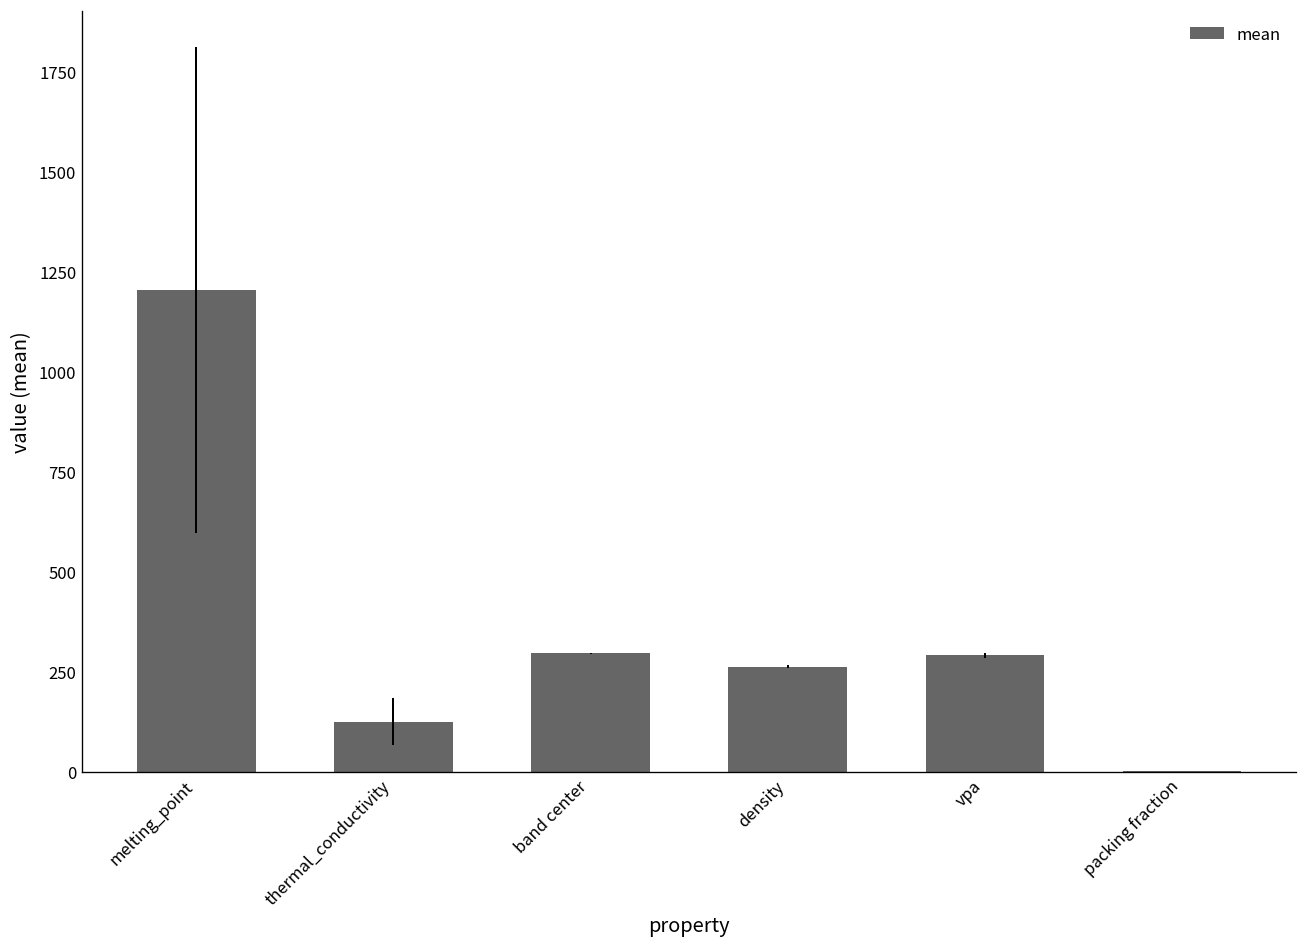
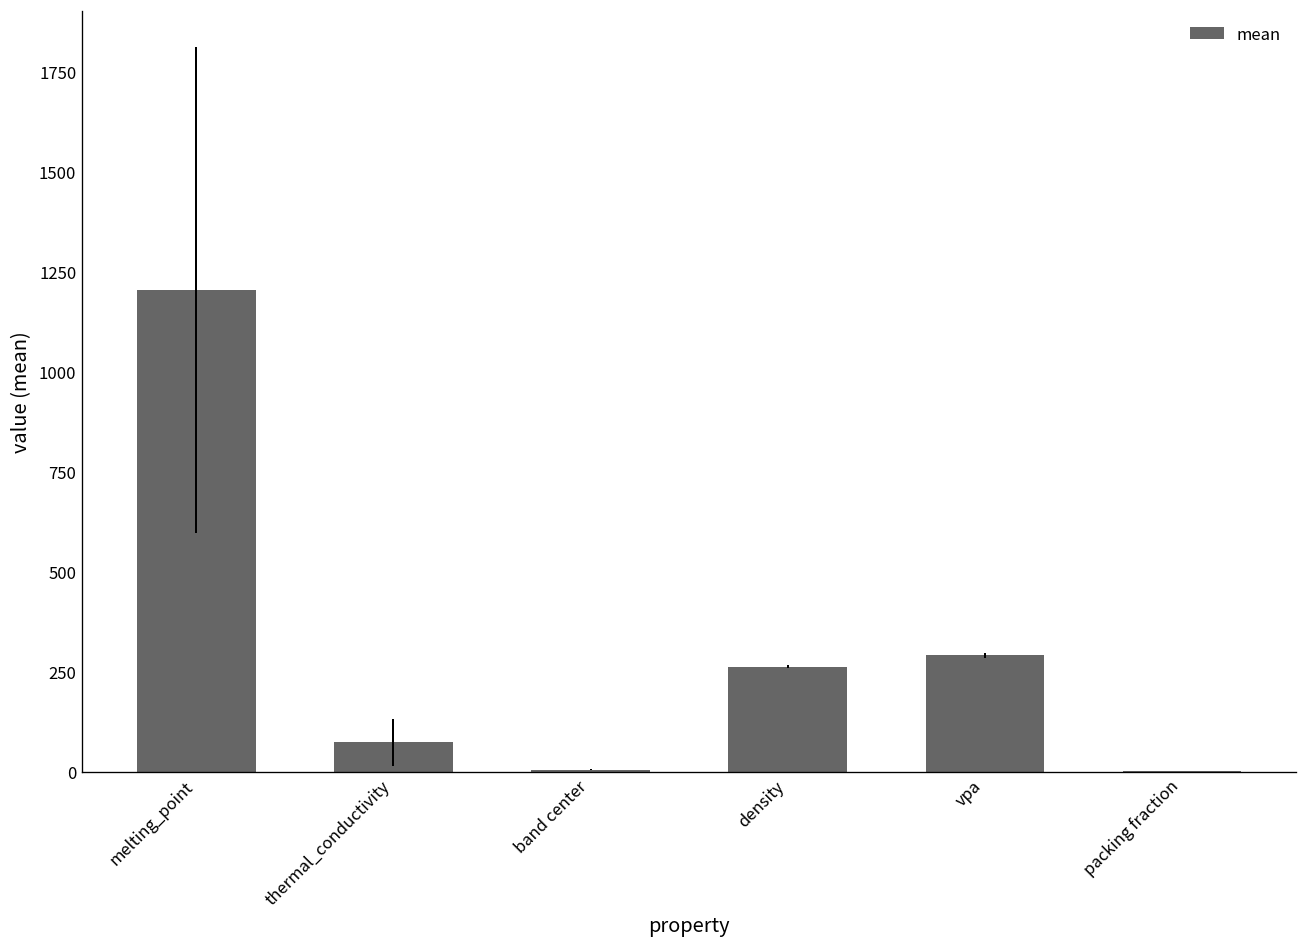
thermal_conductivity: 120 -> 70
band center: 290 -> 0
